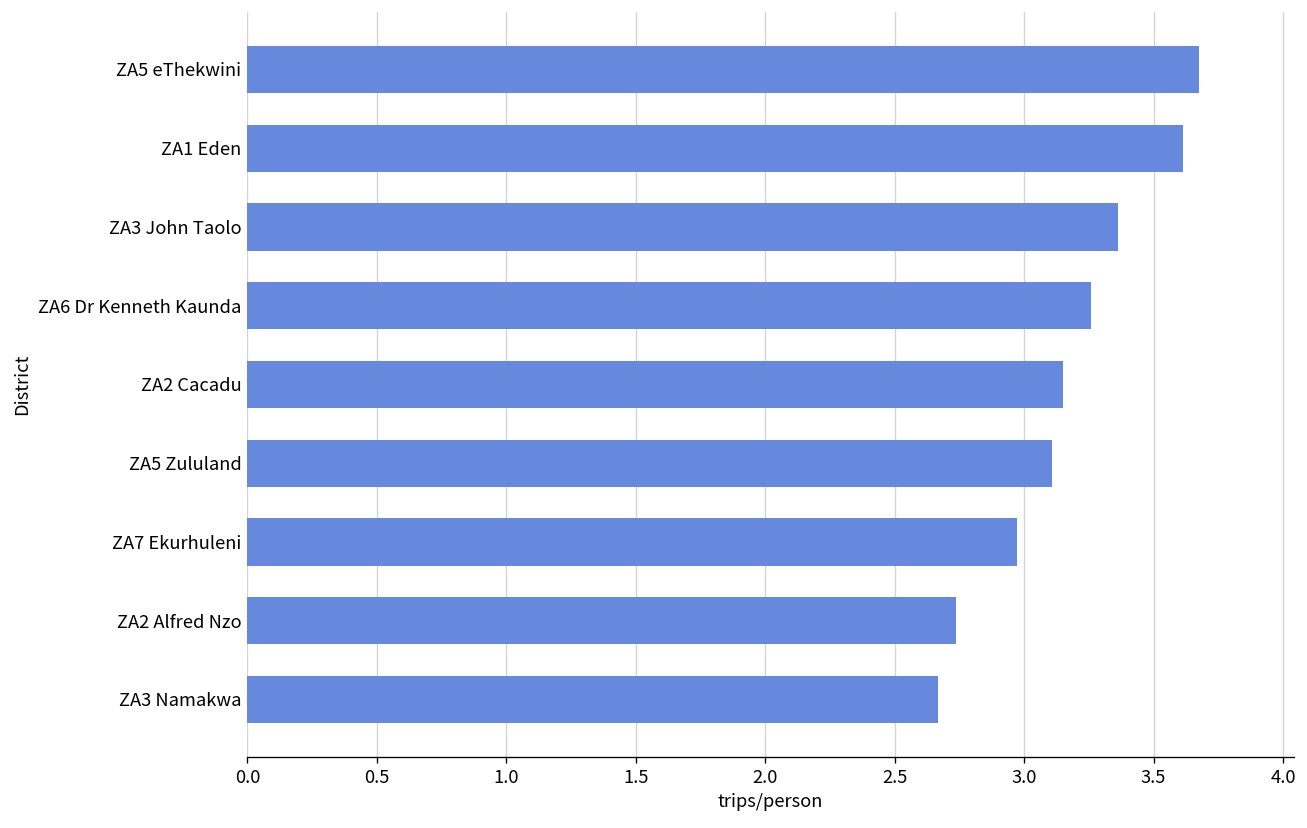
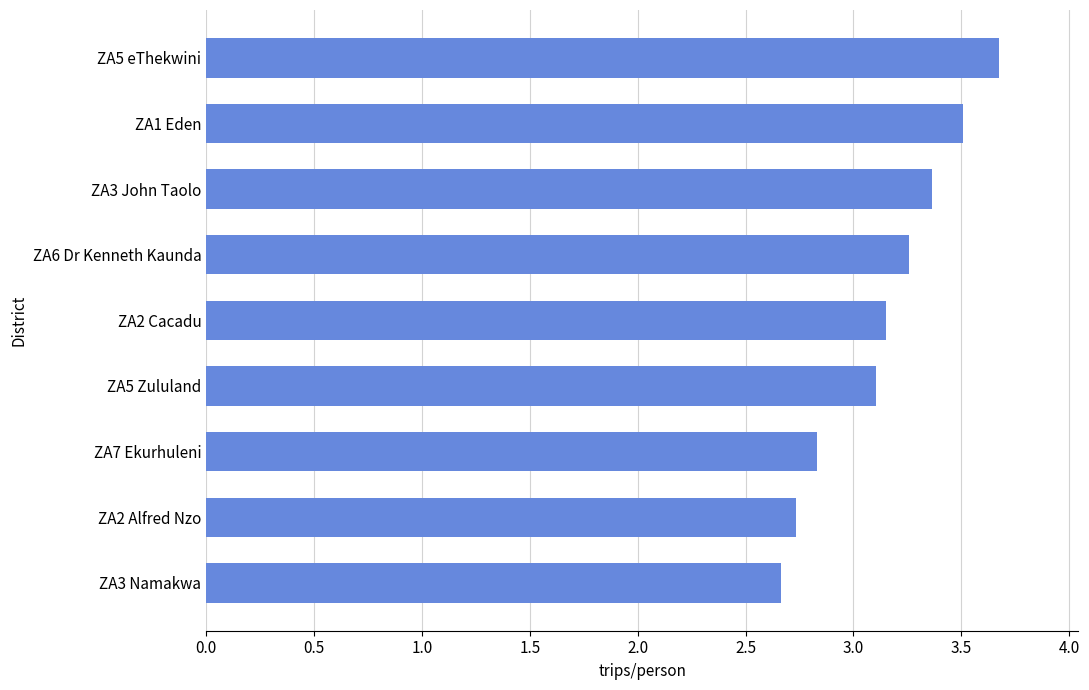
ZA1 Eden: 3.61 -> 3.51
ZA7 Ekurhuleni: 2.97 -> 2.83
